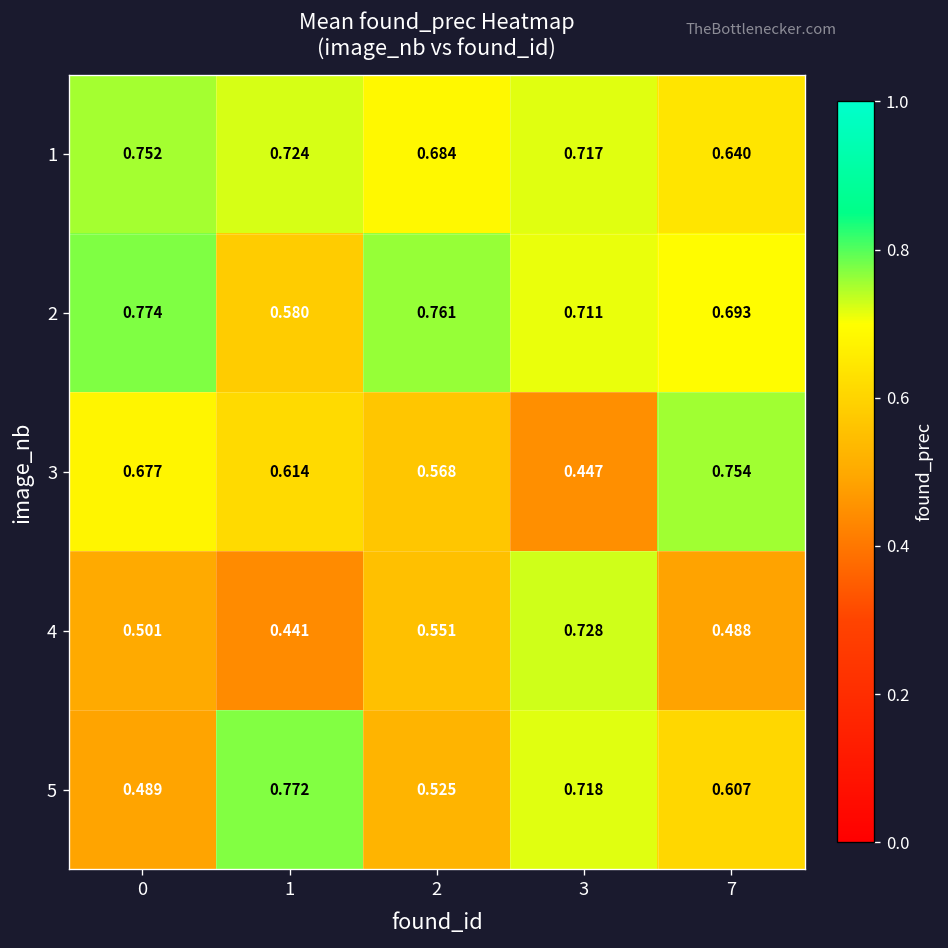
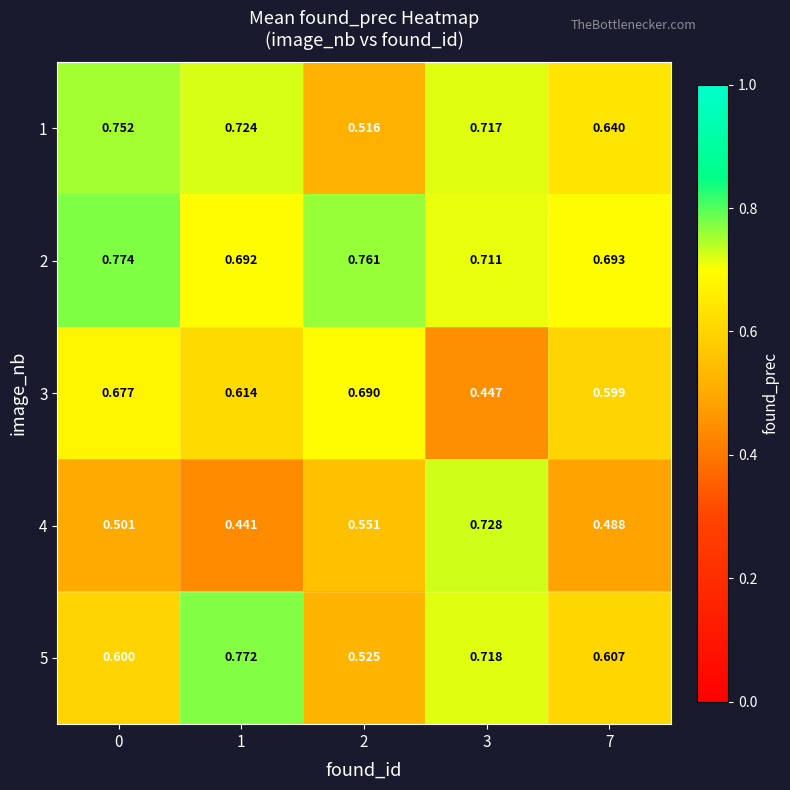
1, 2: 0.684 -> 0.516
2, 1: 0.580 -> 0.692
3, 2: 0.568 -> 0.690
3, 7: 0.754 -> 0.599
5, 0: 0.489 -> 0.600
